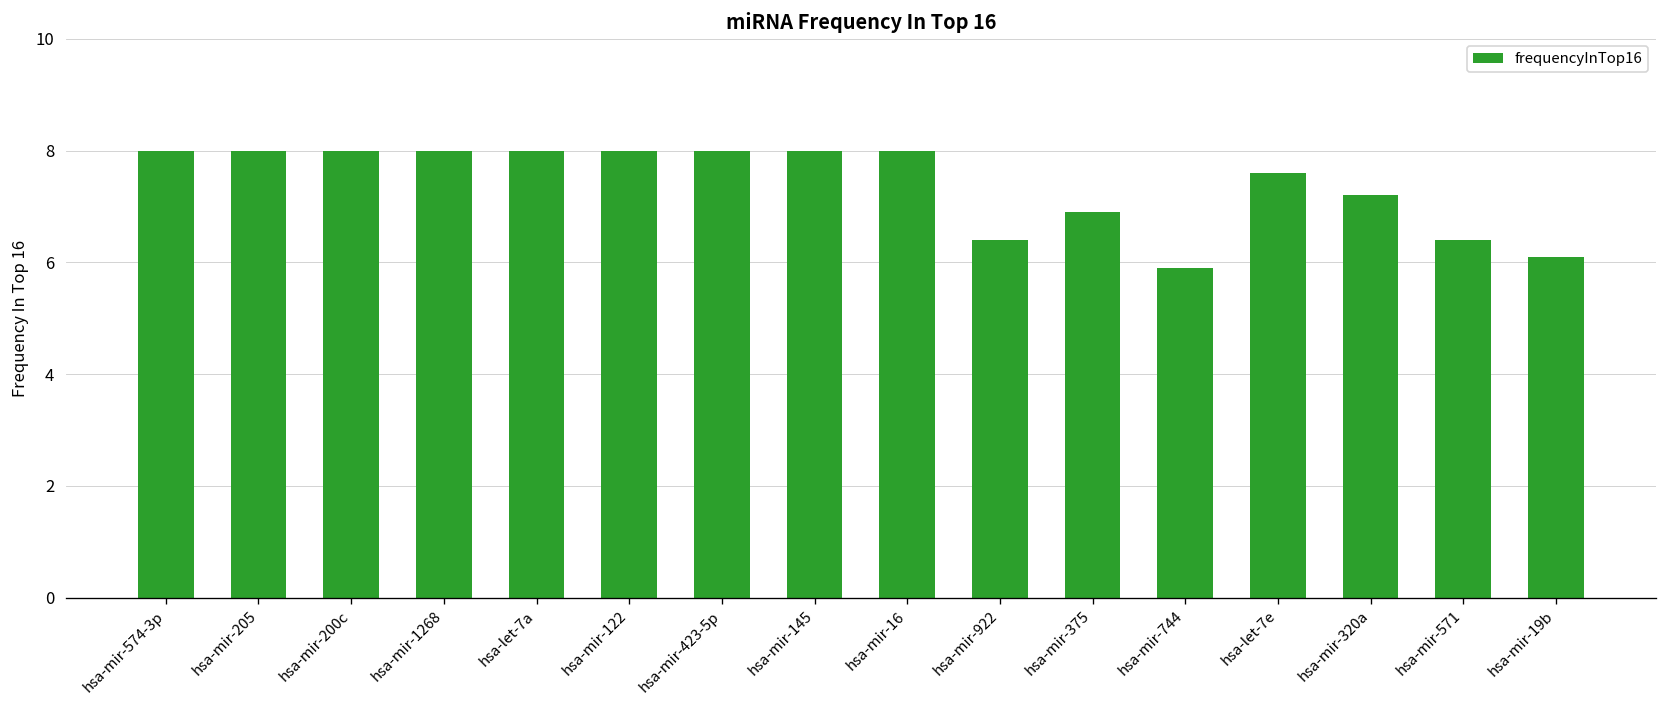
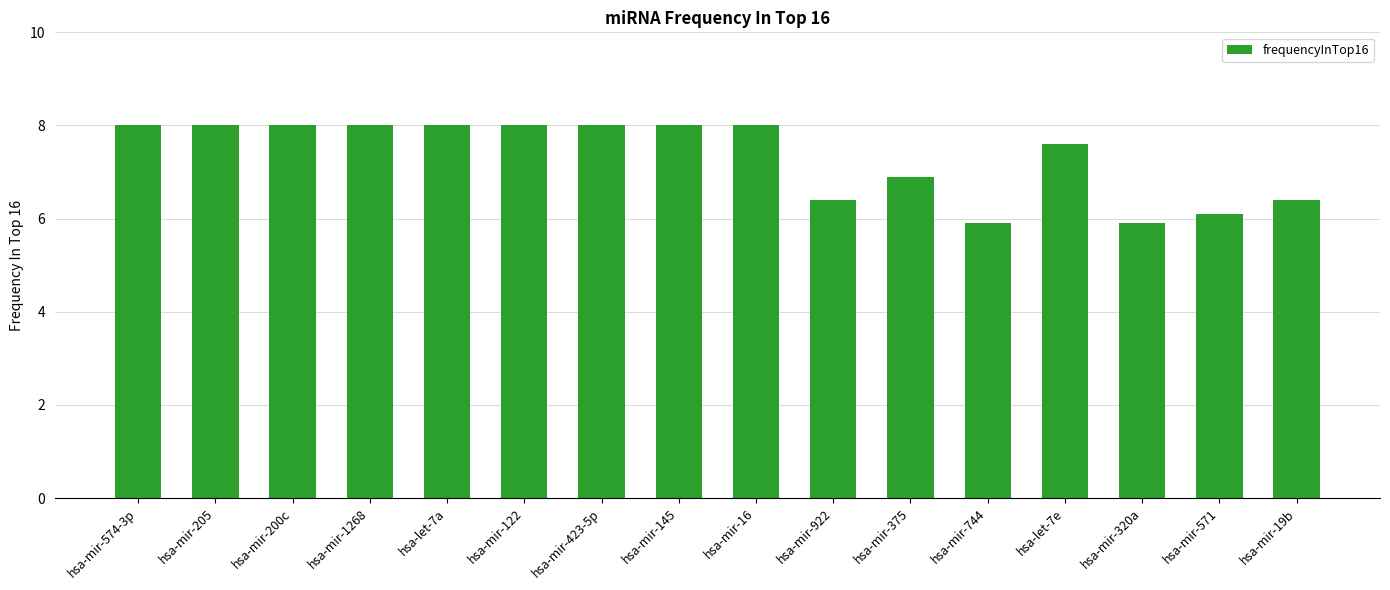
hsa-mir-320a: 7.2 -> 5.9
hsa-mir-571: 6.4 -> 6.1
hsa-mir-19b: 6.1 -> 6.4
